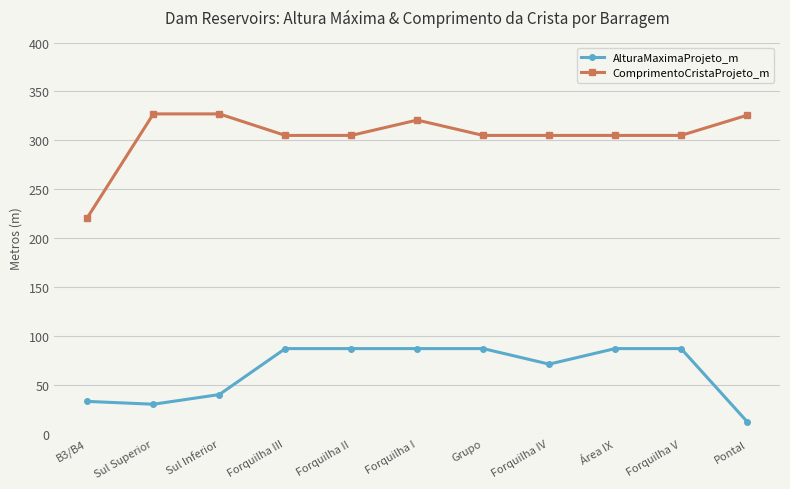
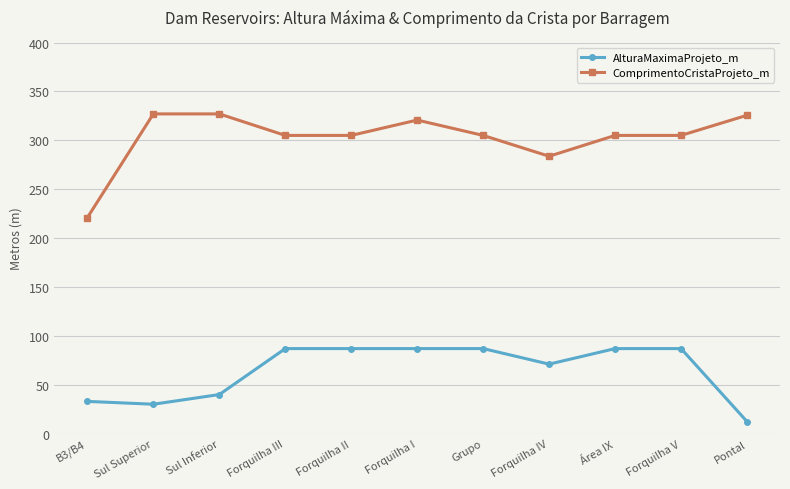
ComprimentoCristaProjeto_m, Forquilha IV: 310 -> 280
